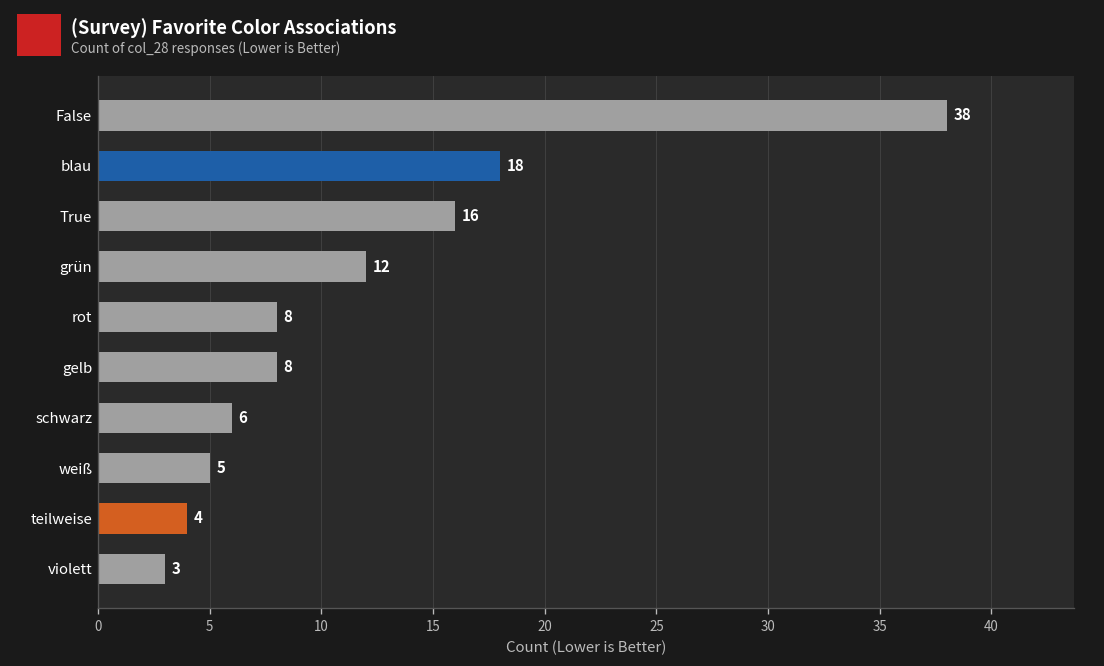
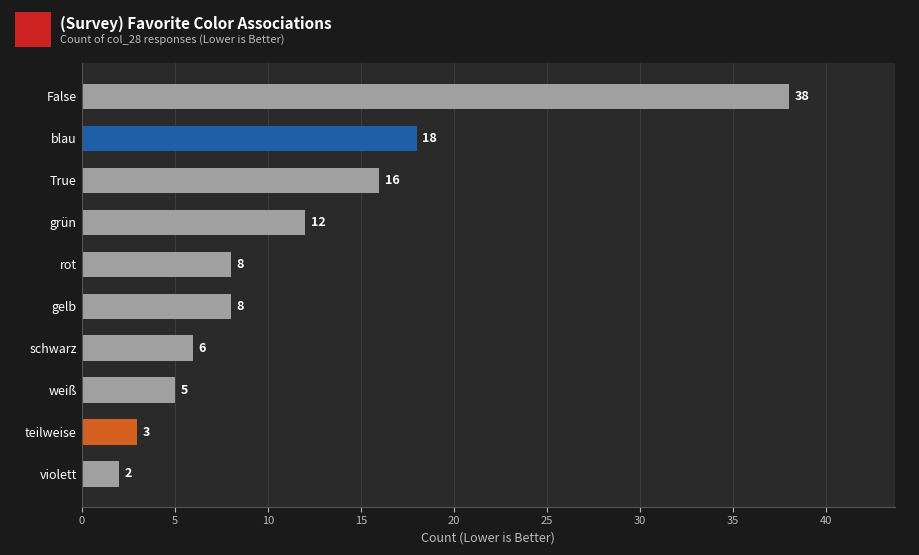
teilweise: 4 -> 3
violett: 3 -> 2
